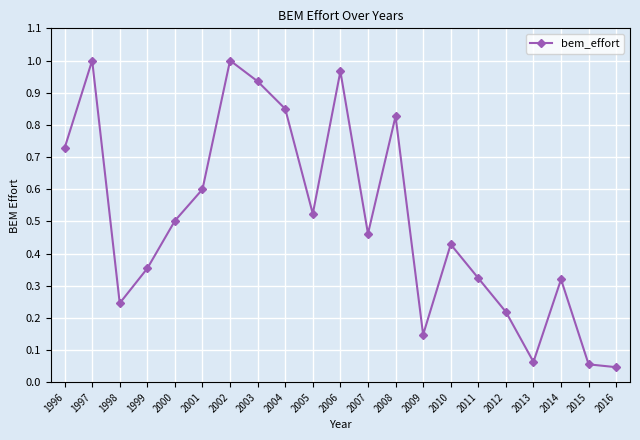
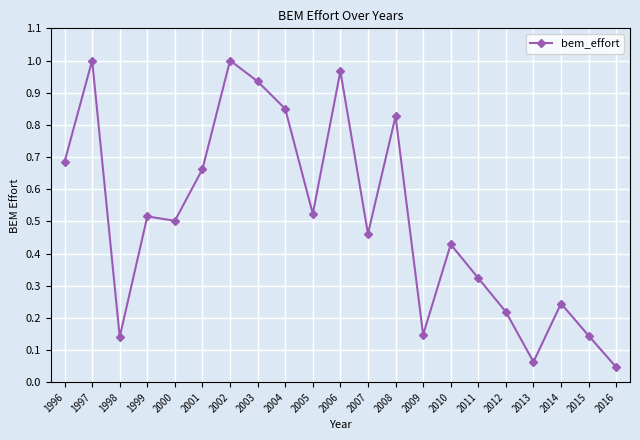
1996: 0.73 -> 0.69
1998: 0.25 -> 0.14
1999: 0.35 -> 0.52
2001: 0.60 -> 0.66
2014: 0.32 -> 0.24
2015: 0.06 -> 0.14
